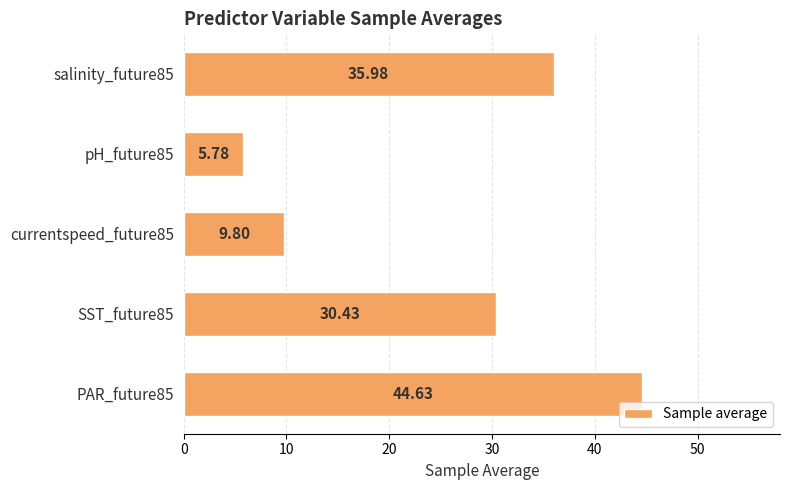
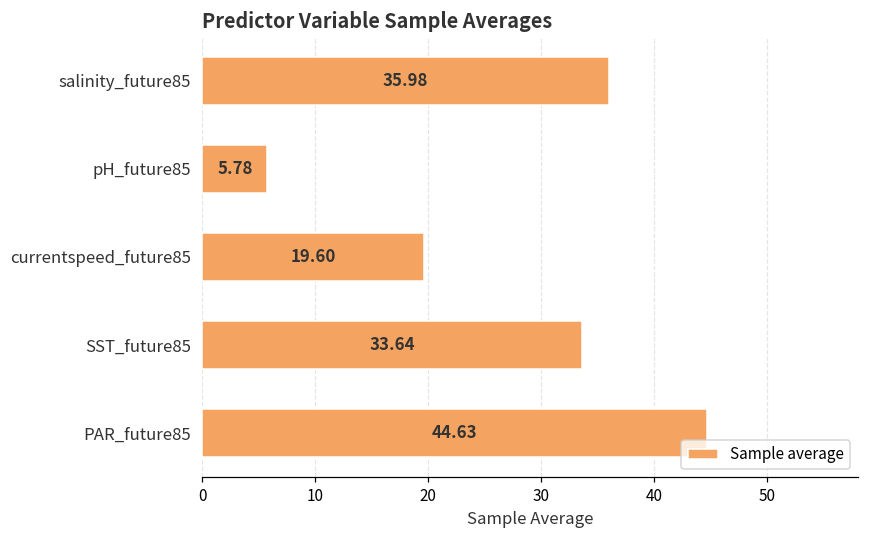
currentspeed_future85: 9.80 -> 19.60
SST_future85: 30.43 -> 33.64
